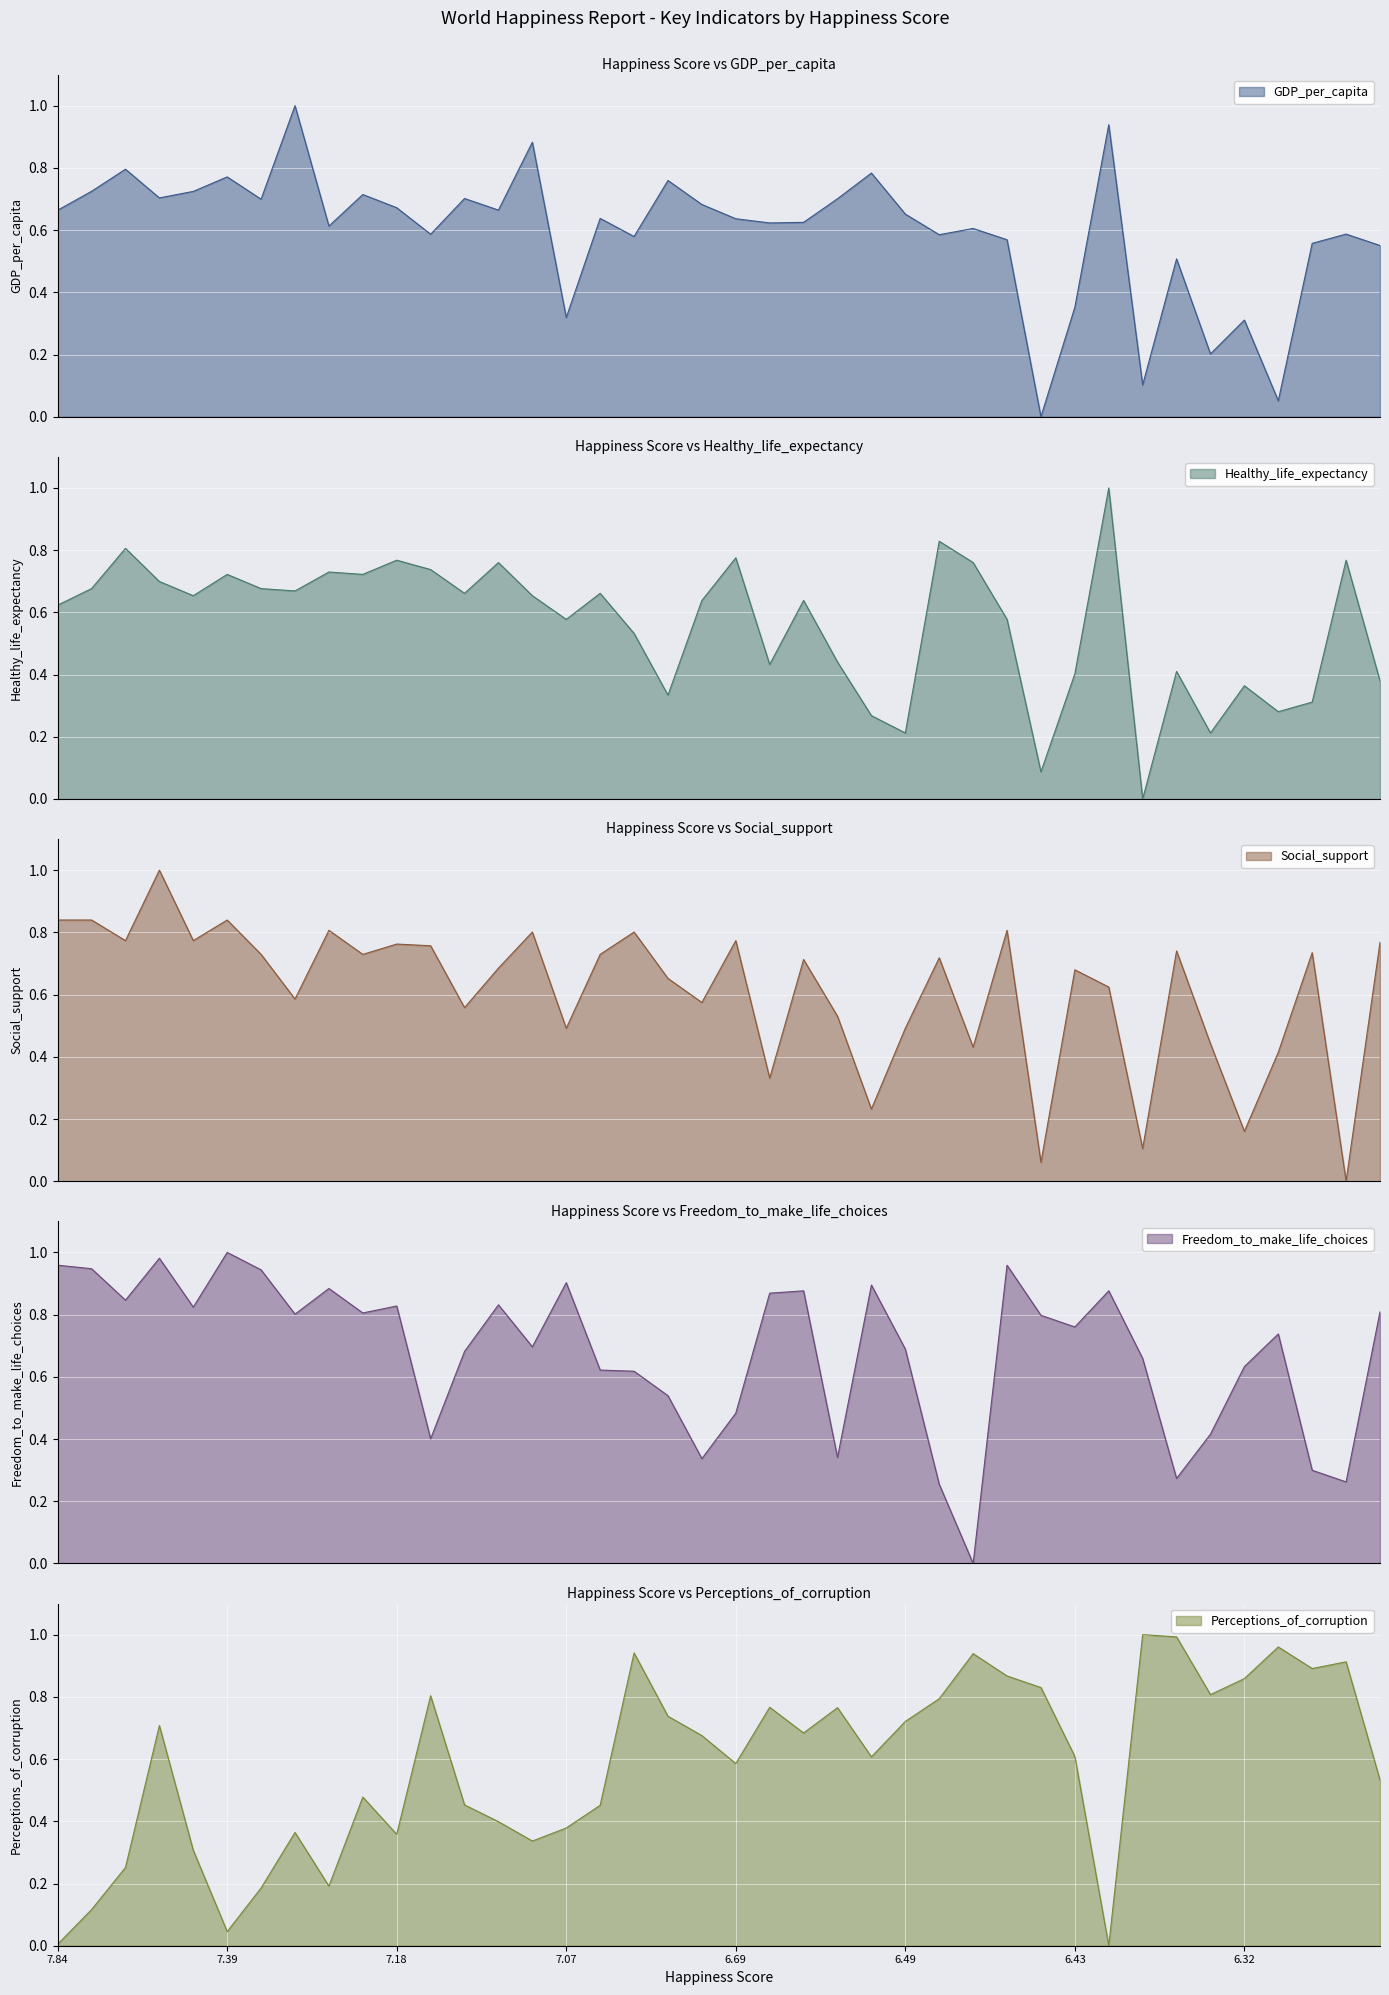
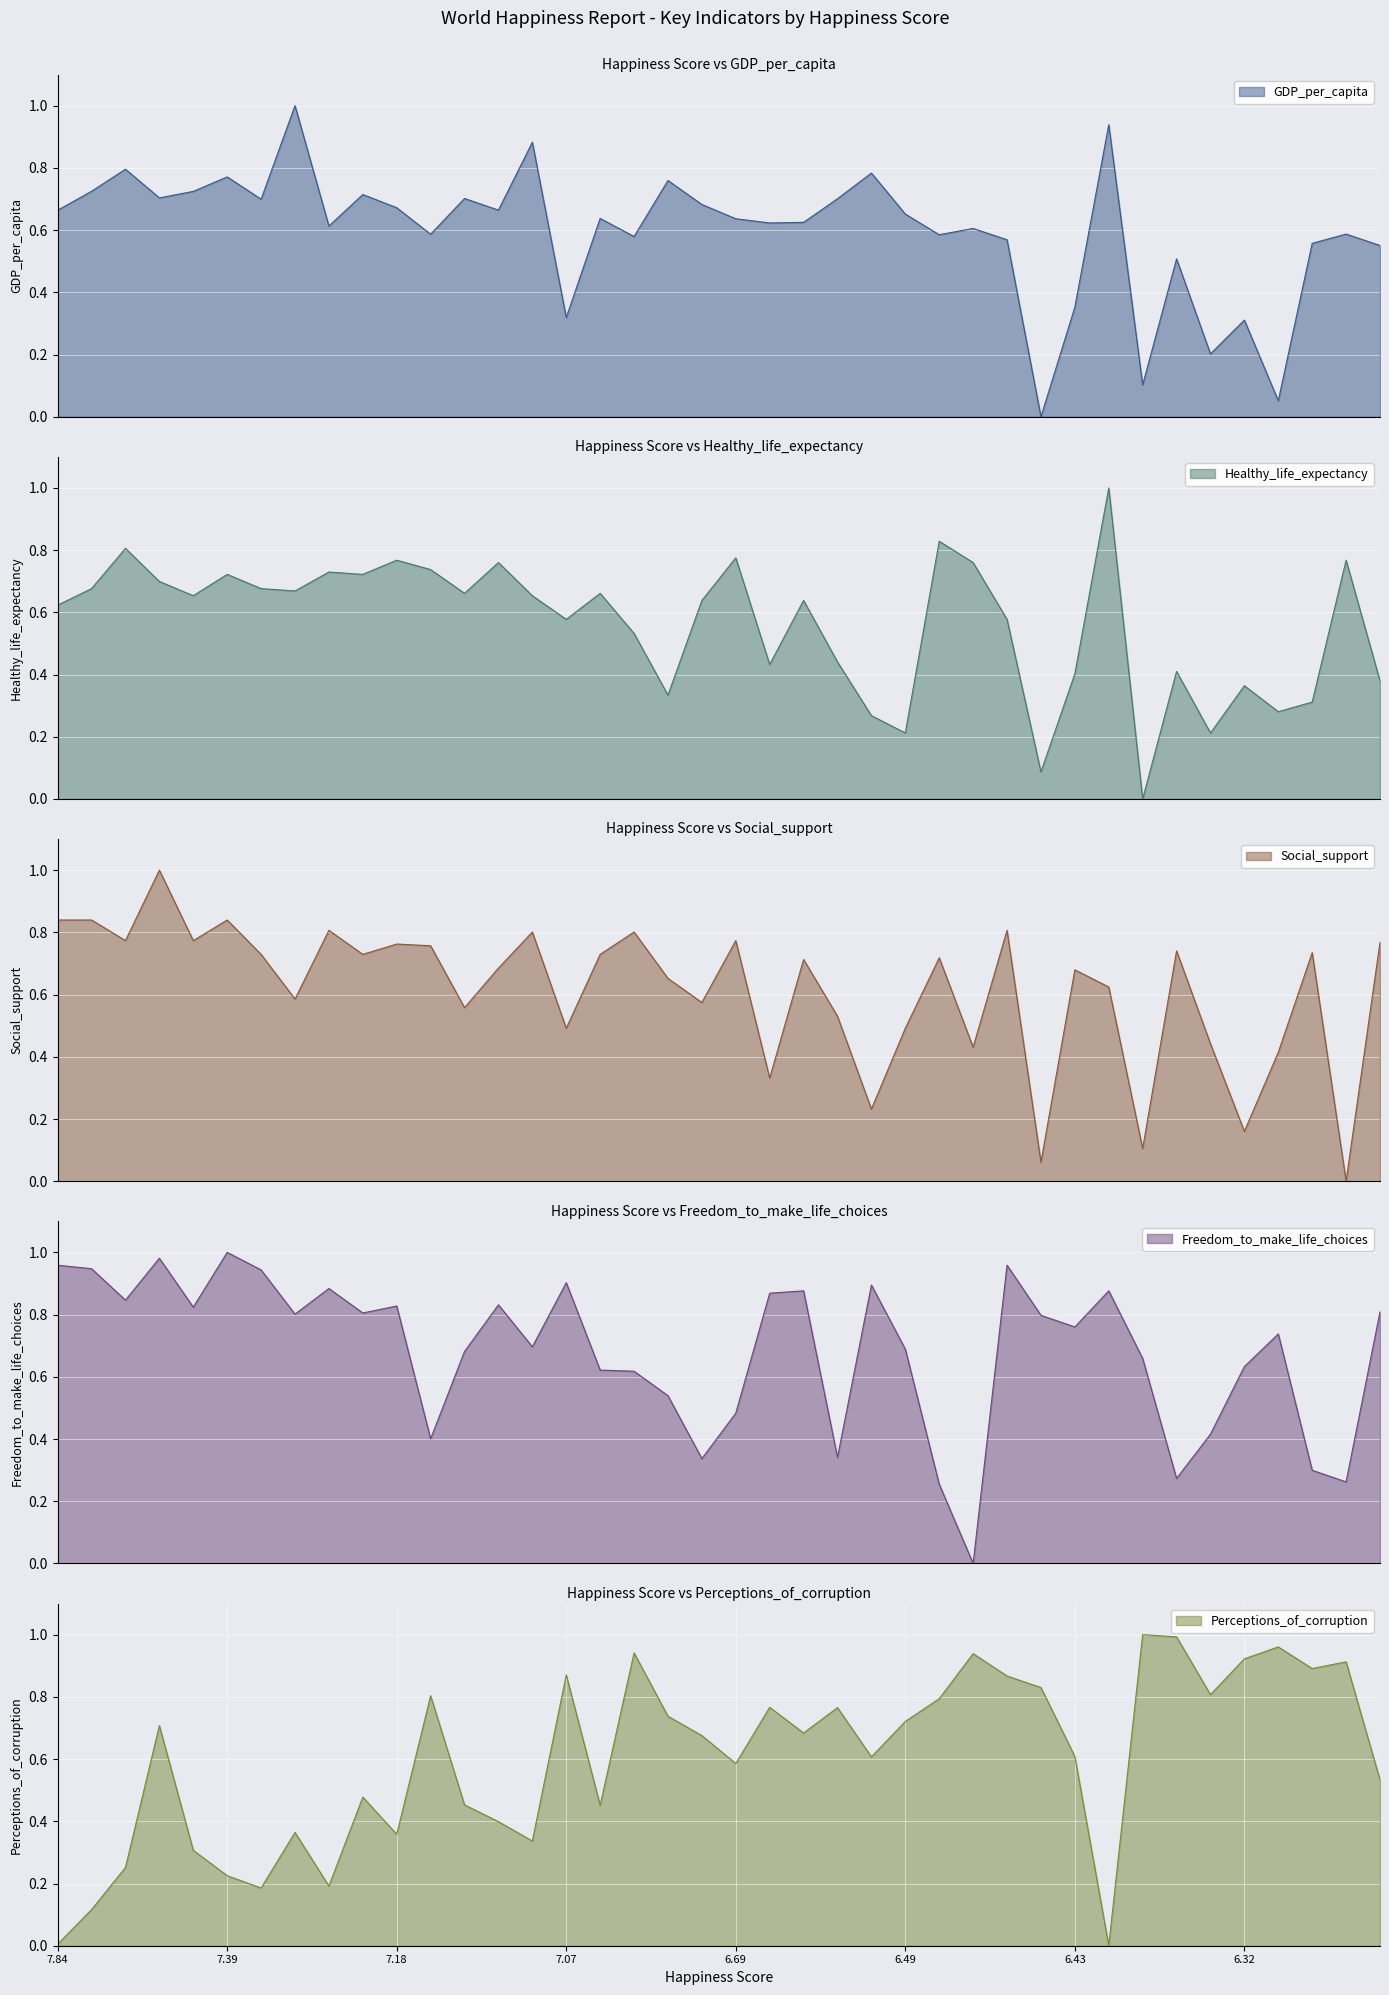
Happiness Score vs Perceptions_of_corruption, 7.39: 0.05 -> 0.23
Happiness Score vs Perceptions_of_corruption, 7.07: 0.38 -> 0.87
Happiness Score vs Perceptions_of_corruption, 6.32: 0.86 -> 0.92
